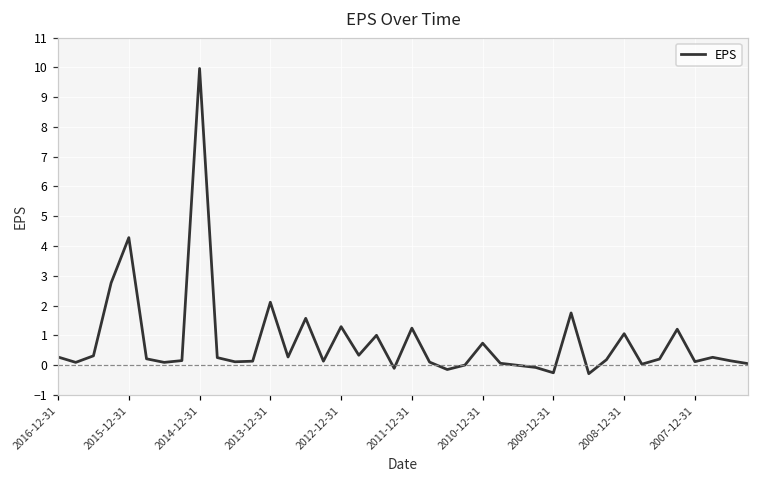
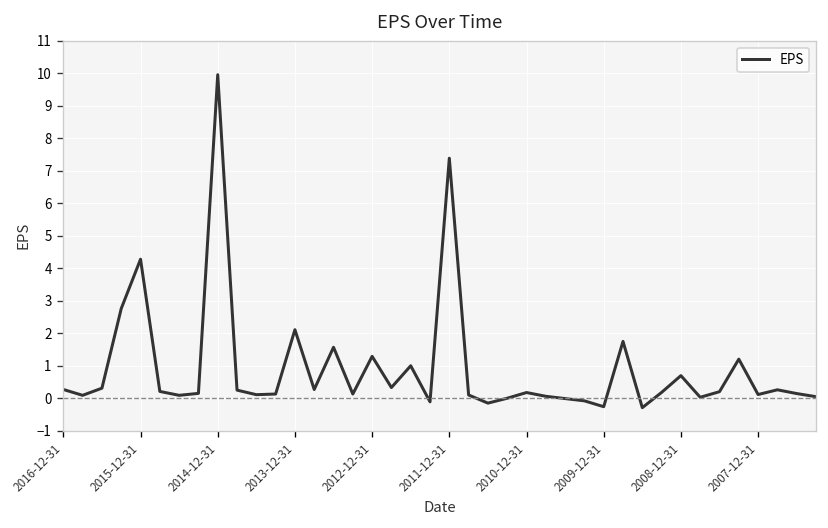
2011-12-31: 1.2 -> 7.4
2010-12-31: 0.7 -> 0.2
2008-12-31: 1.1 -> 0.7
